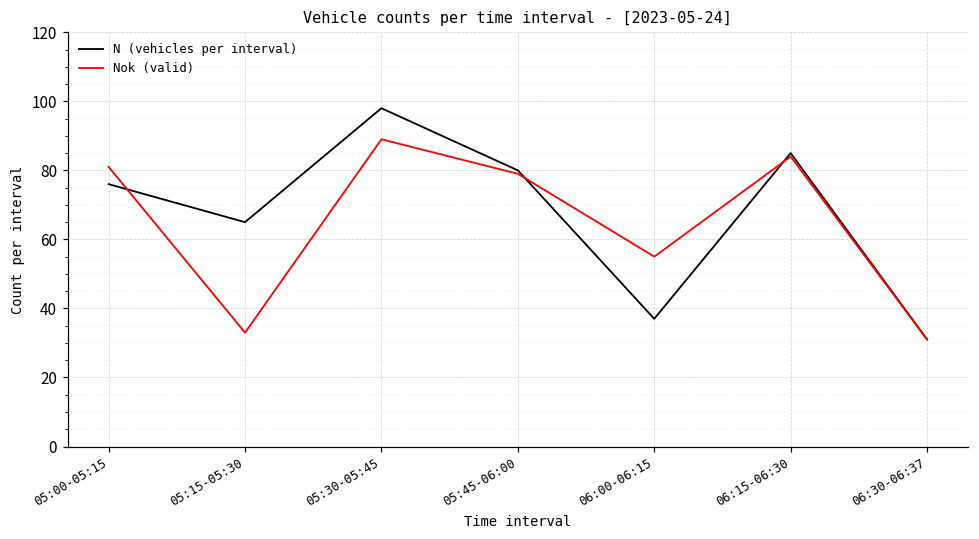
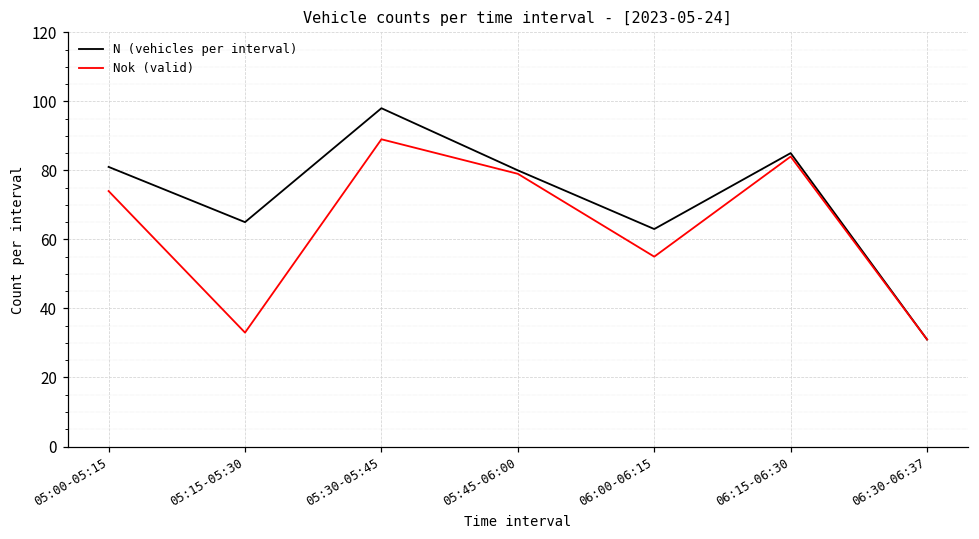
N (vehicles per interval), 05:00-05:15: 76 -> 81
Nok (valid), 05:00-05:15: 81 -> 74
N (vehicles per interval), 06:00-06:15: 37 -> 63
